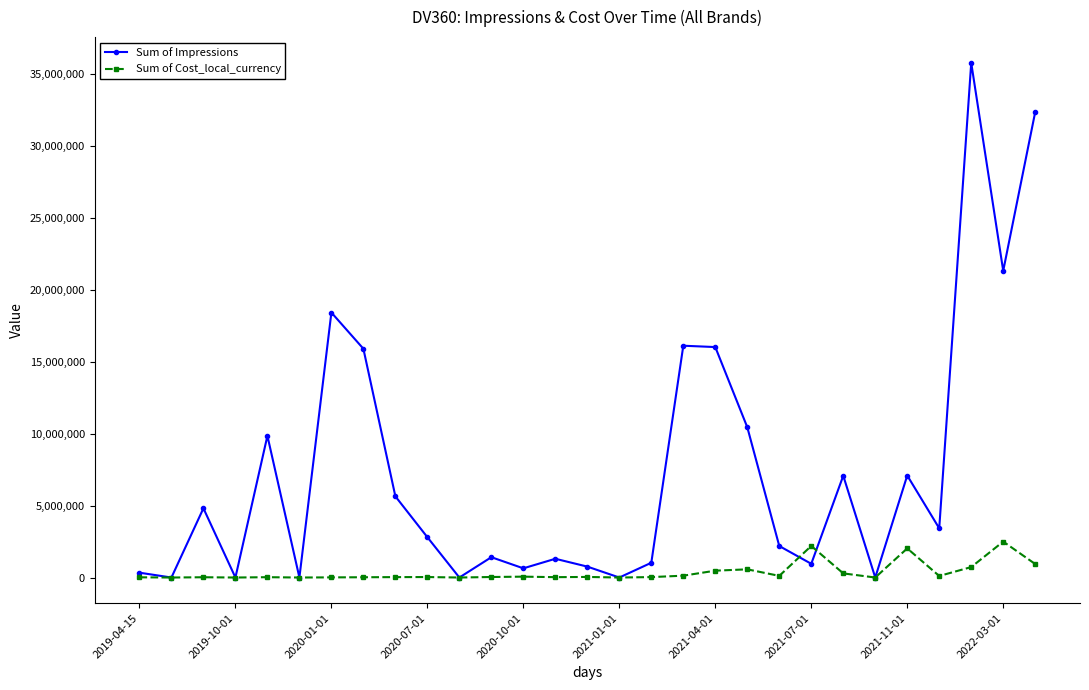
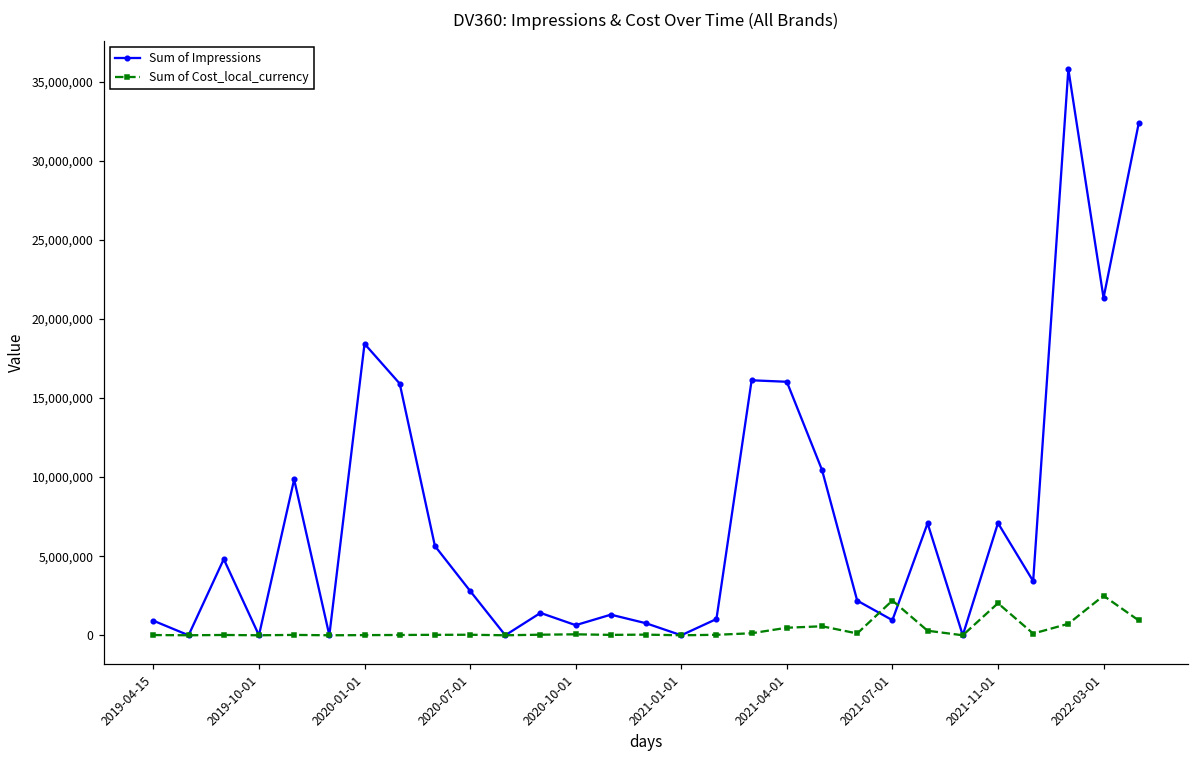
Sum of Impressions, 2019-04-15: 300,000 -> 900,000
